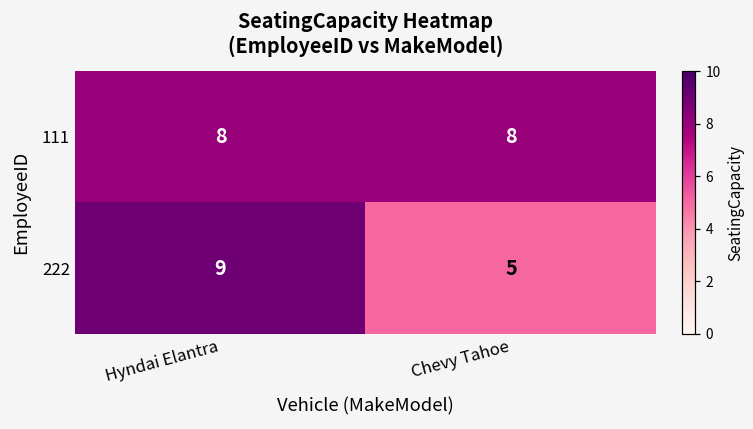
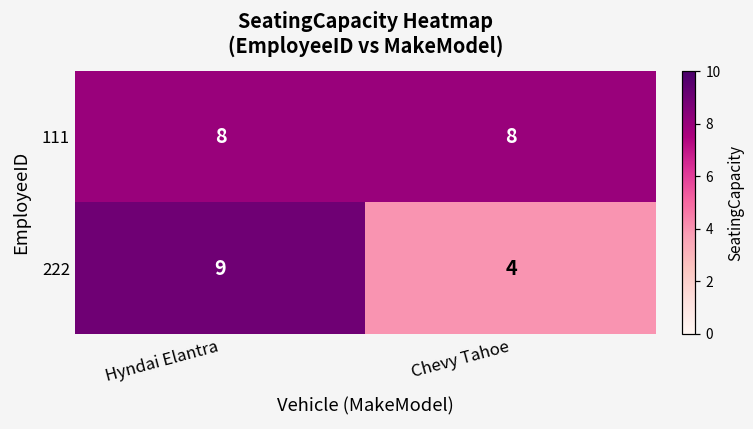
222, Chevy Tahoe: 5 -> 4
